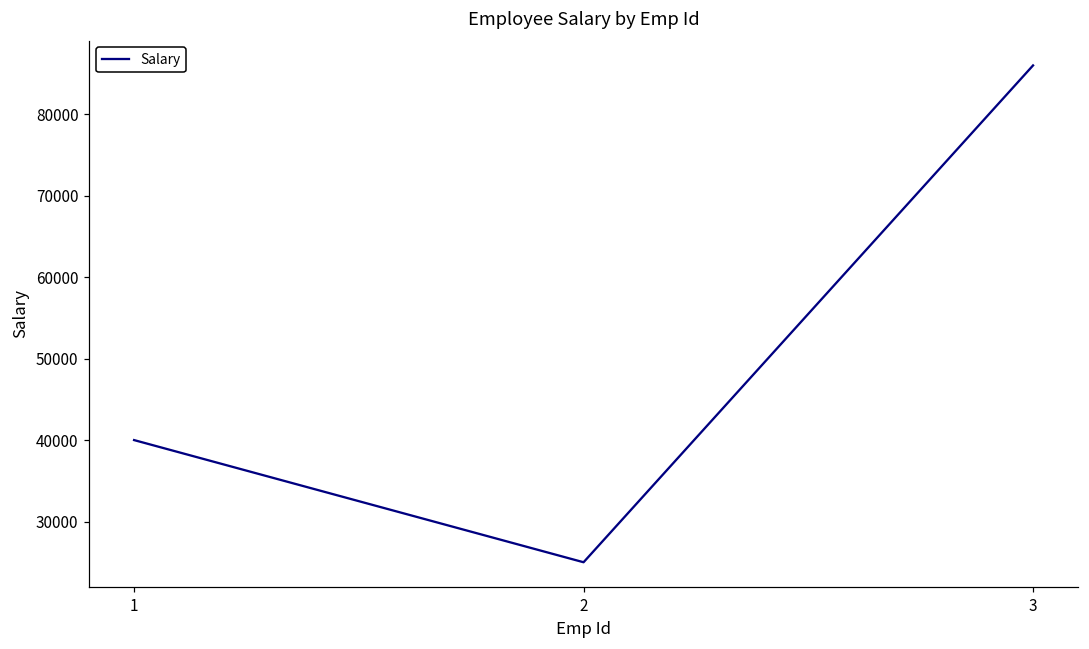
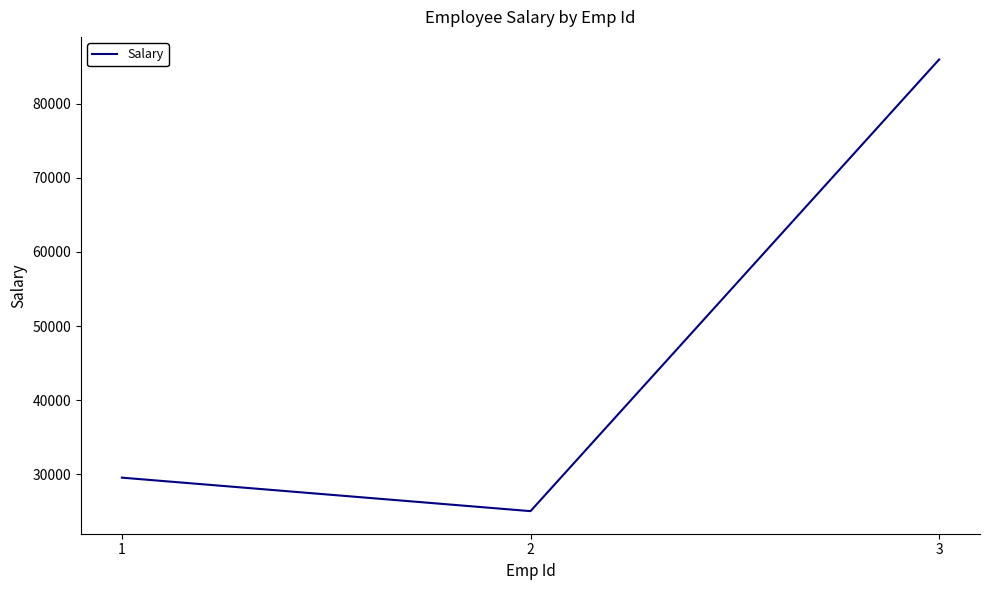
1: 40000 -> 30000
